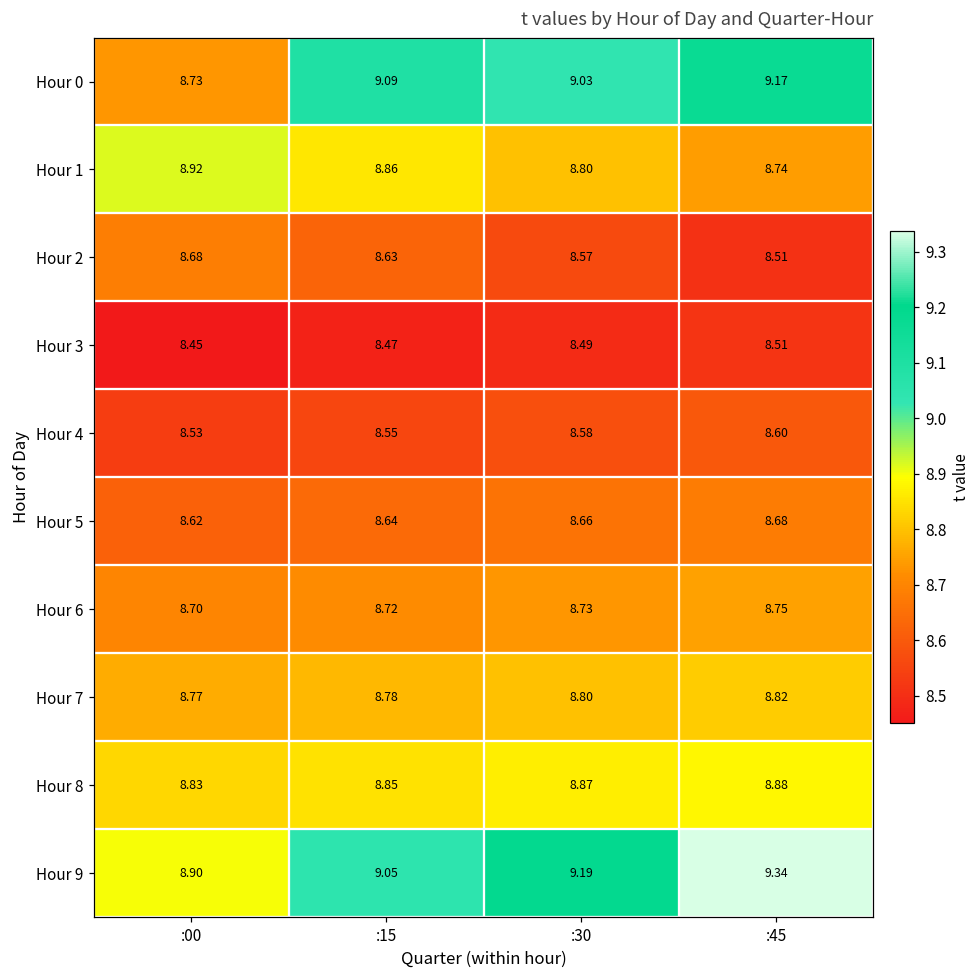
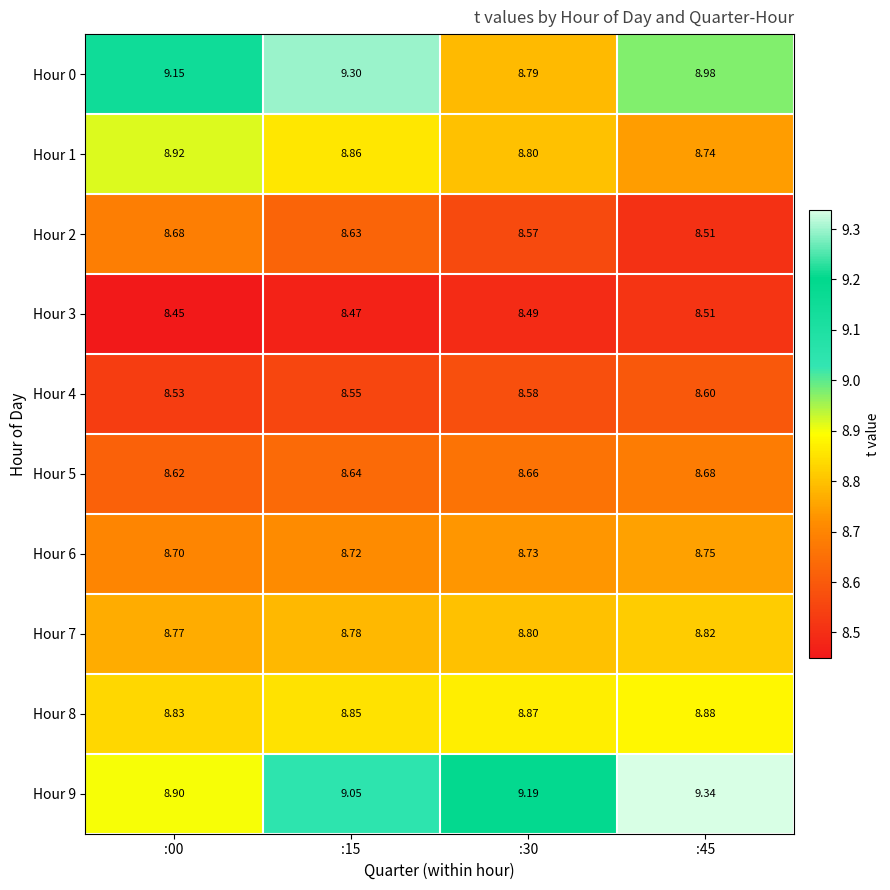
Hour 0, :00: 8.73 -> 9.15
Hour 0, :15: 9.09 -> 9.30
Hour 0, :30: 9.03 -> 8.79
Hour 0, :45: 9.17 -> 8.98
